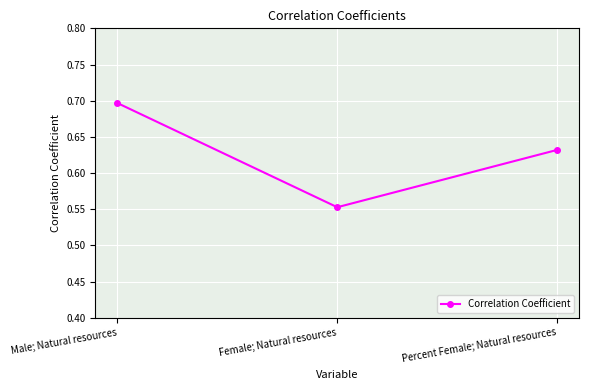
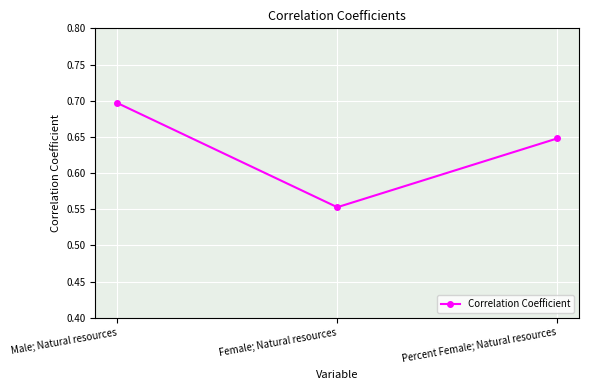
Percent Female; Natural resources: 0.63 -> 0.65
